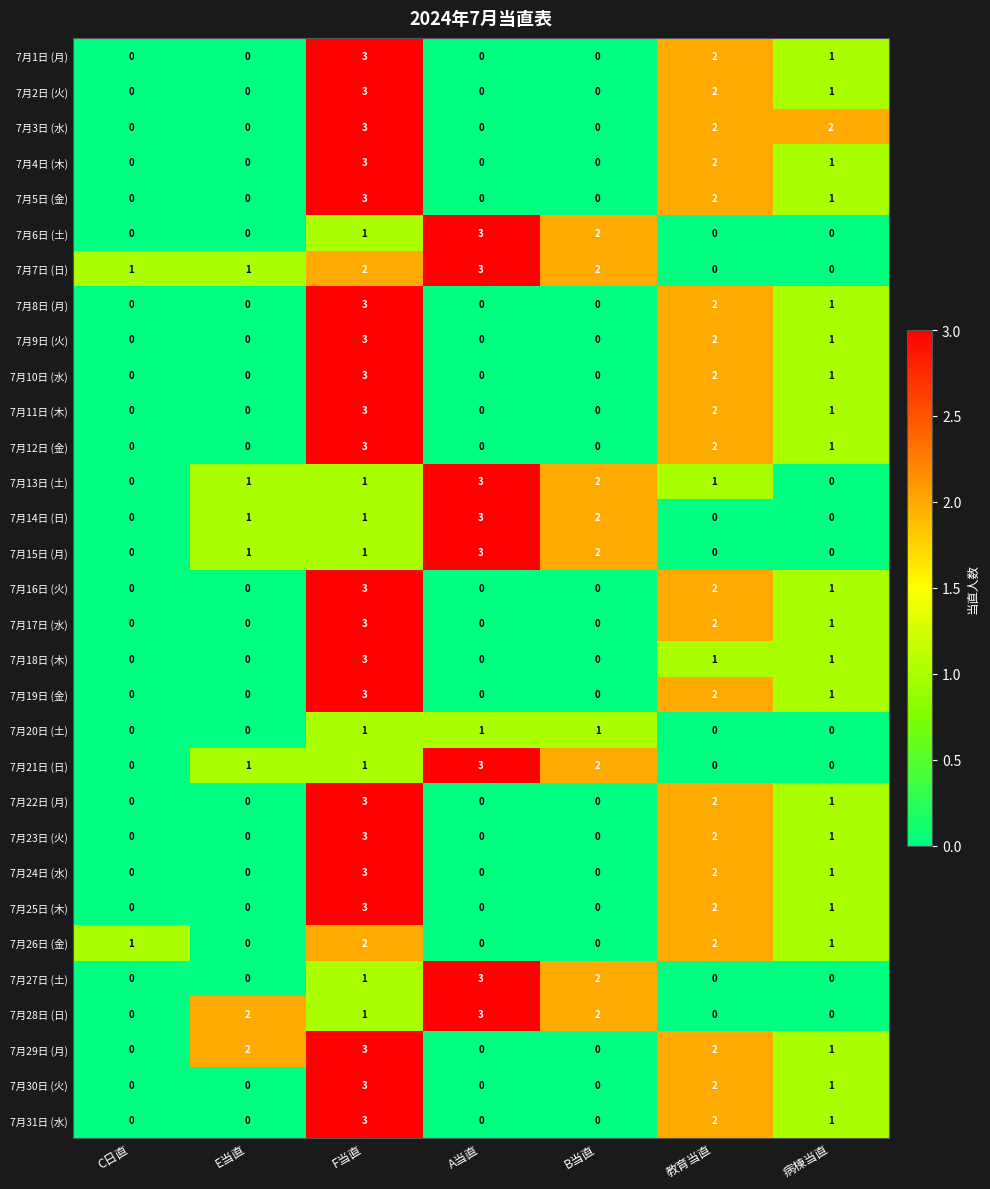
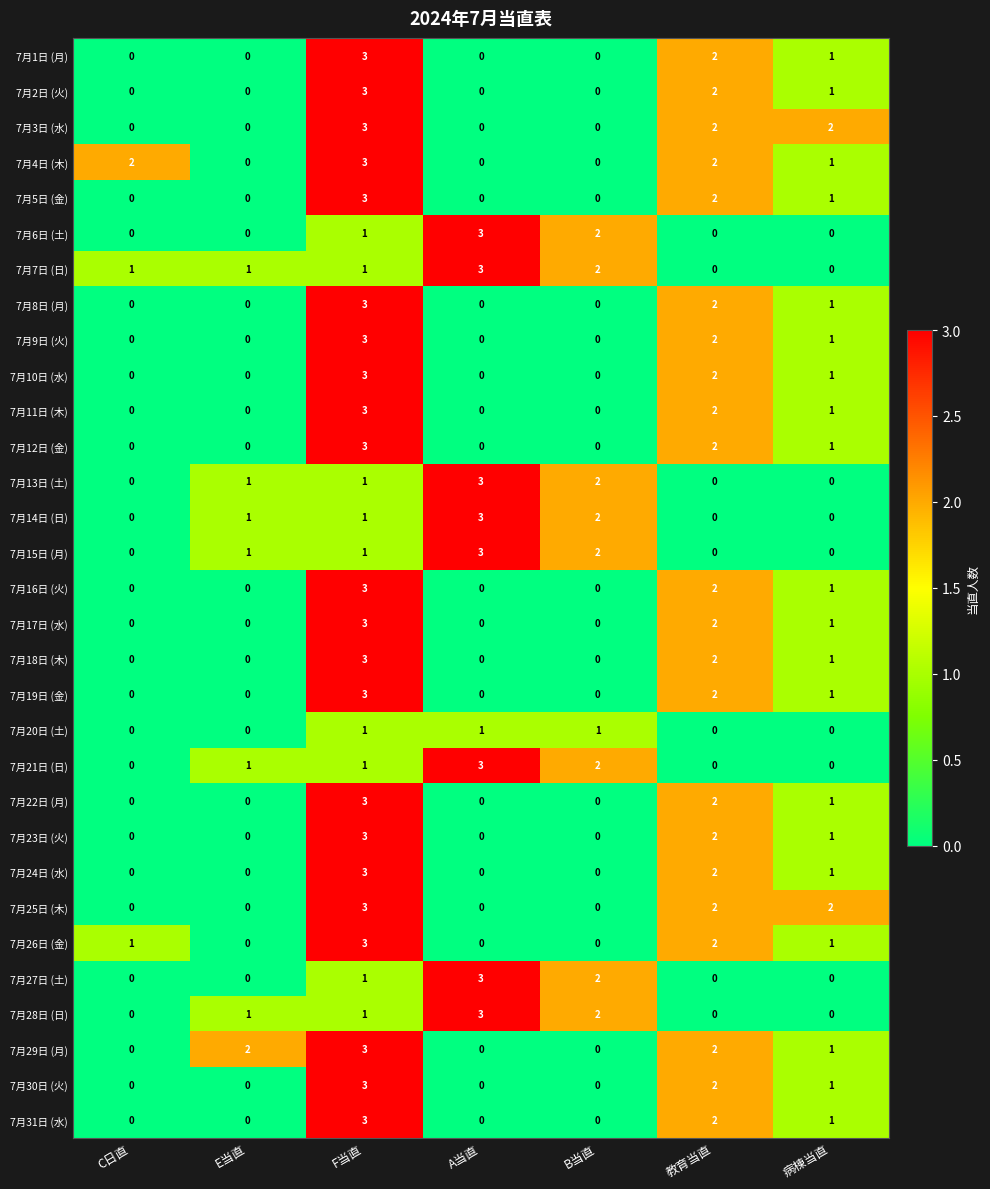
7月4日 (木), C日直: 0 -> 2
7月7日 (日), F当直: 2 -> 1
7月13日 (土), 教育当直: 1 -> 0
7月18日 (木), 教育当直: 1 -> 2
7月25日 (木), 病棟当直: 1 -> 2
7月26日 (金), F当直: 2 -> 3
7月28日 (日), E当直: 2 -> 1
